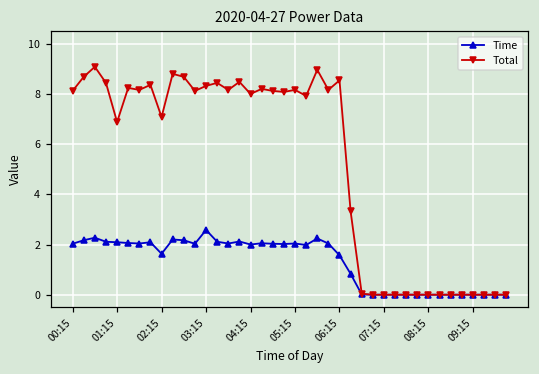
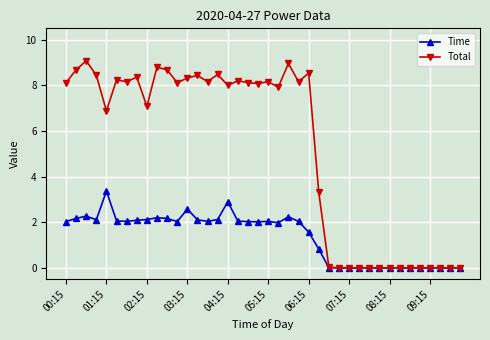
Time, 01:15: 2.1 -> 3.4
Time, 02:15: 1.6 -> 2.1
Time, 04:15: 2.0 -> 2.9
